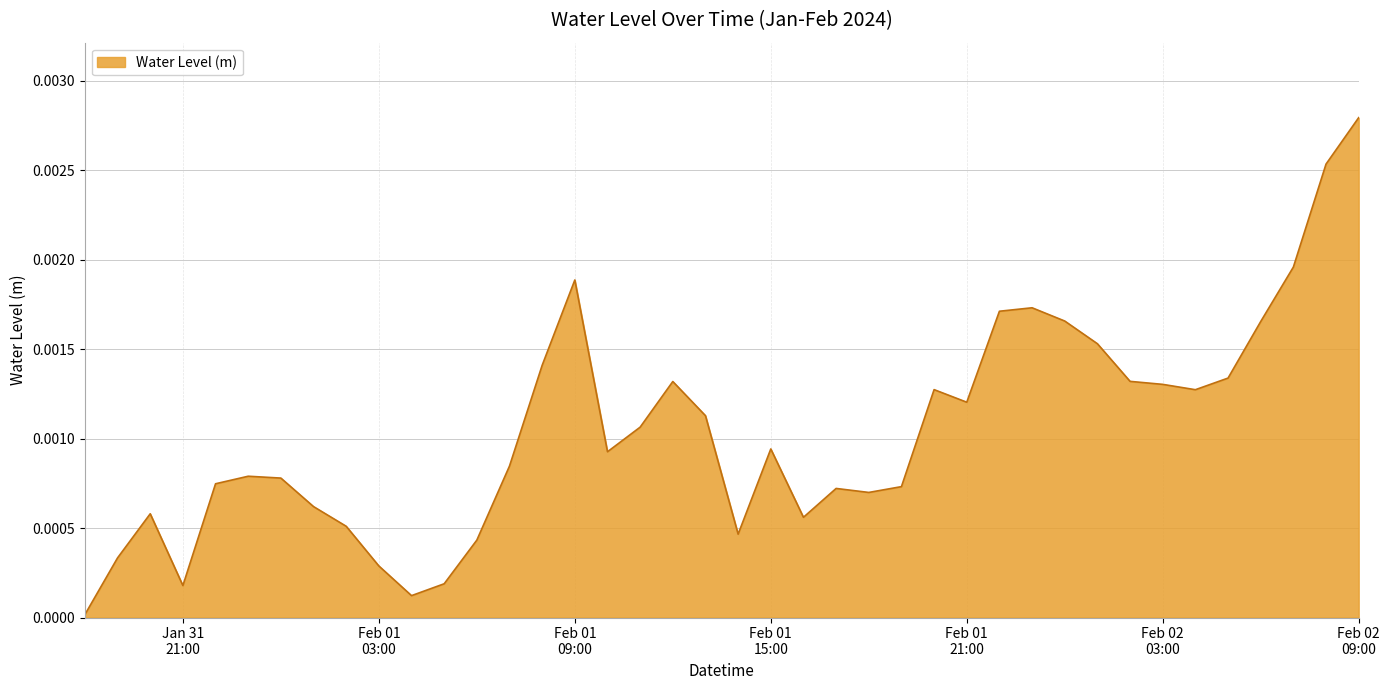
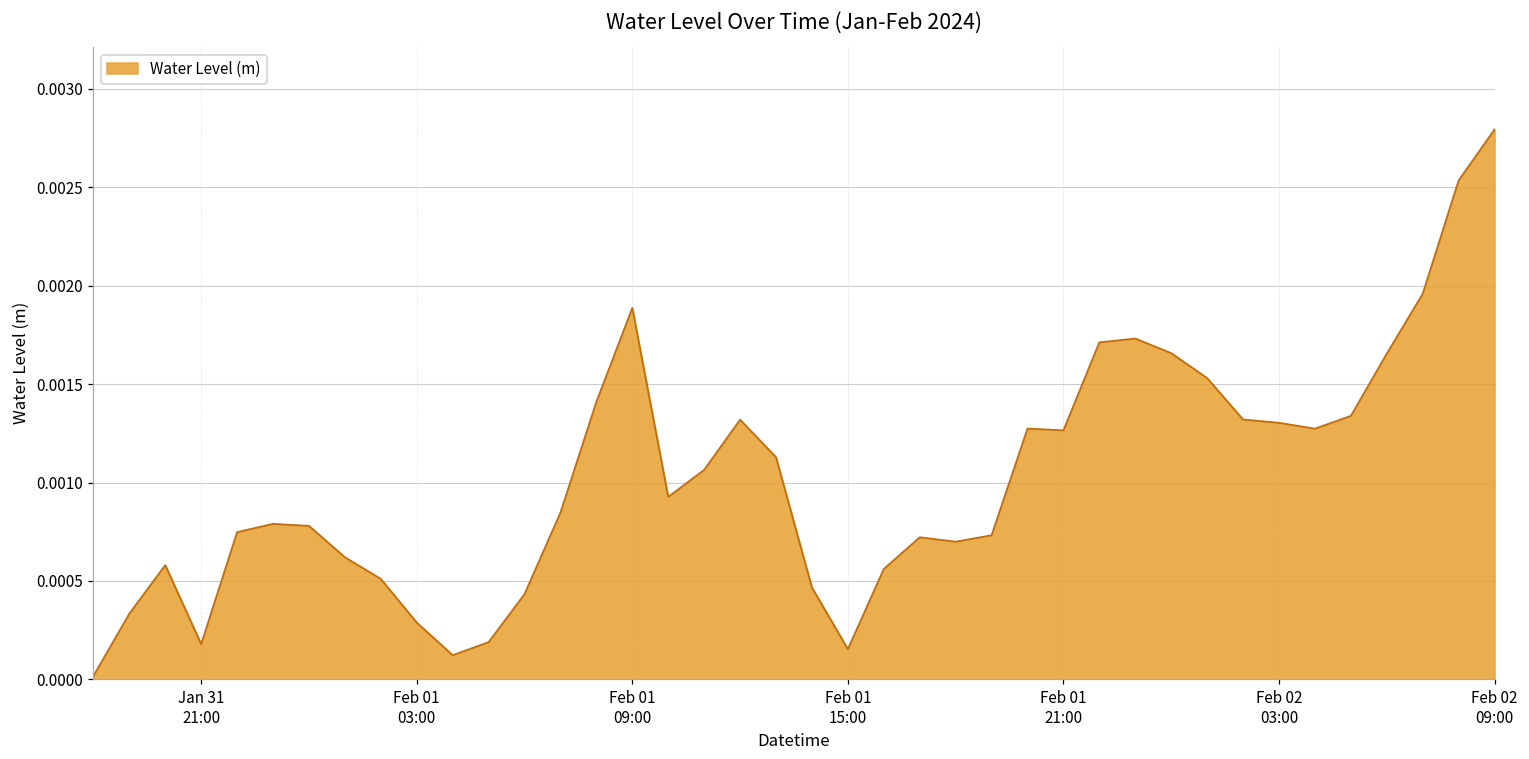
Feb 01 15:00: 0.00094 -> 0.00015
Feb 01 21:00: 0.00120 -> 0.00126
